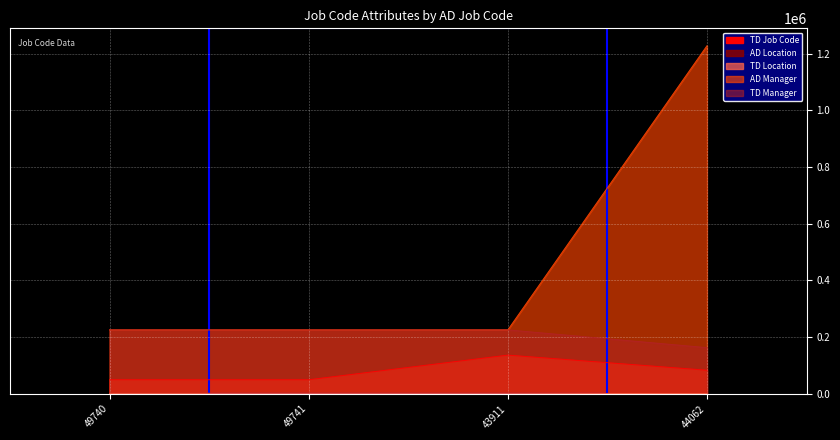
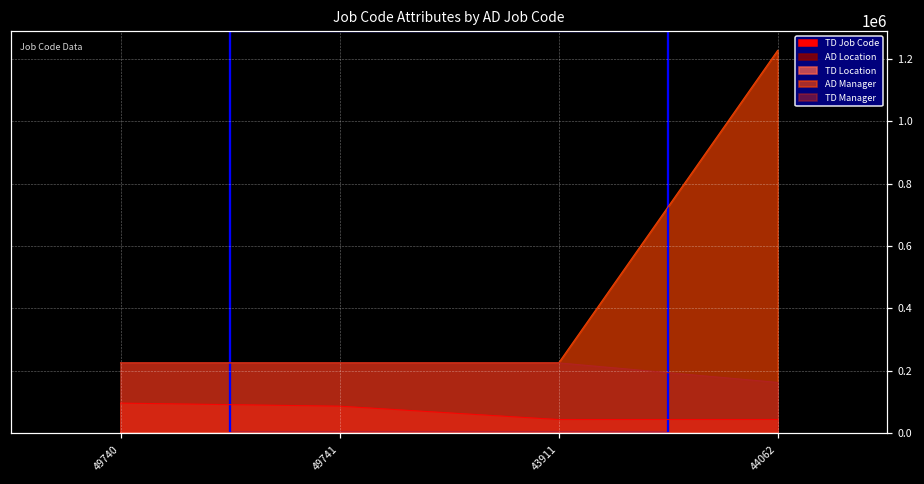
TD Job Code, 49740: 50000 -> 100000
TD Job Code, 49741: 50000 -> 90000
TD Job Code, 43911: 140000 -> 40000
TD Job Code, 44062: 80000 -> 40000
